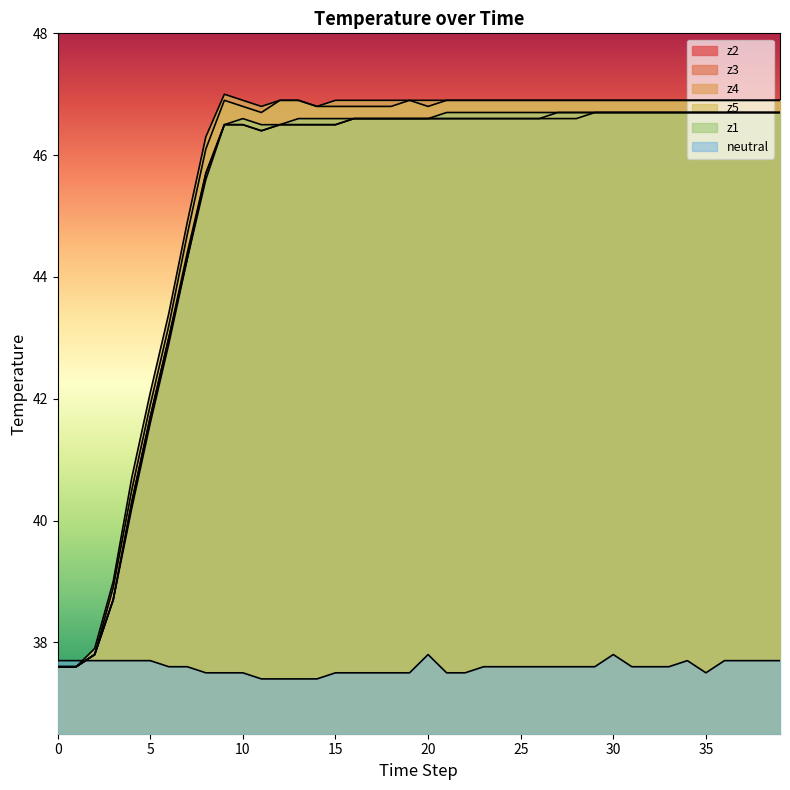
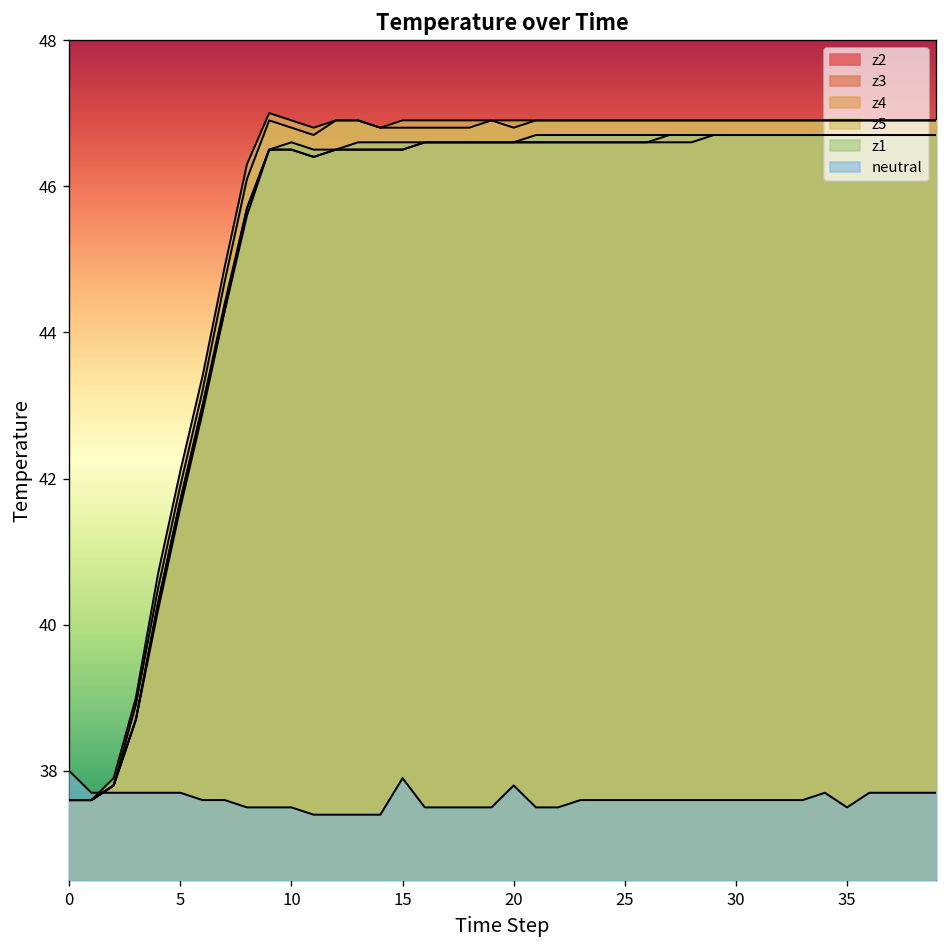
neutral, 0: 37.7 -> 38.0
neutral, 15: 37.5 -> 37.9
neutral, 30: 37.8 -> 37.6
